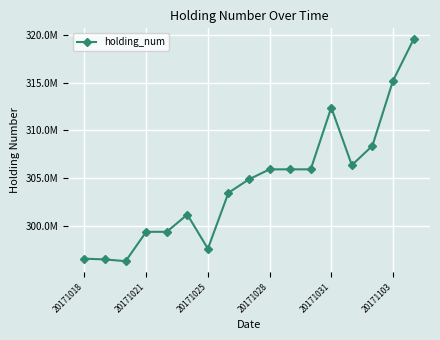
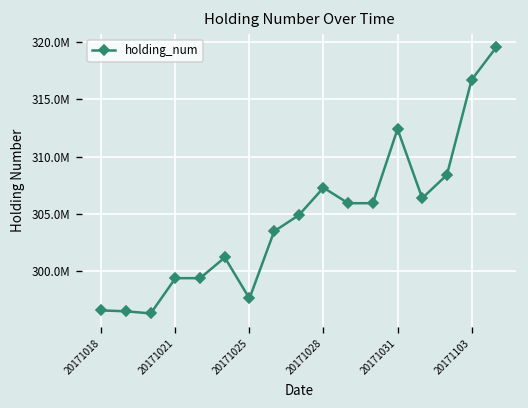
20171028: 306000000 -> 307000000
20171103: 315000000 -> 317000000
